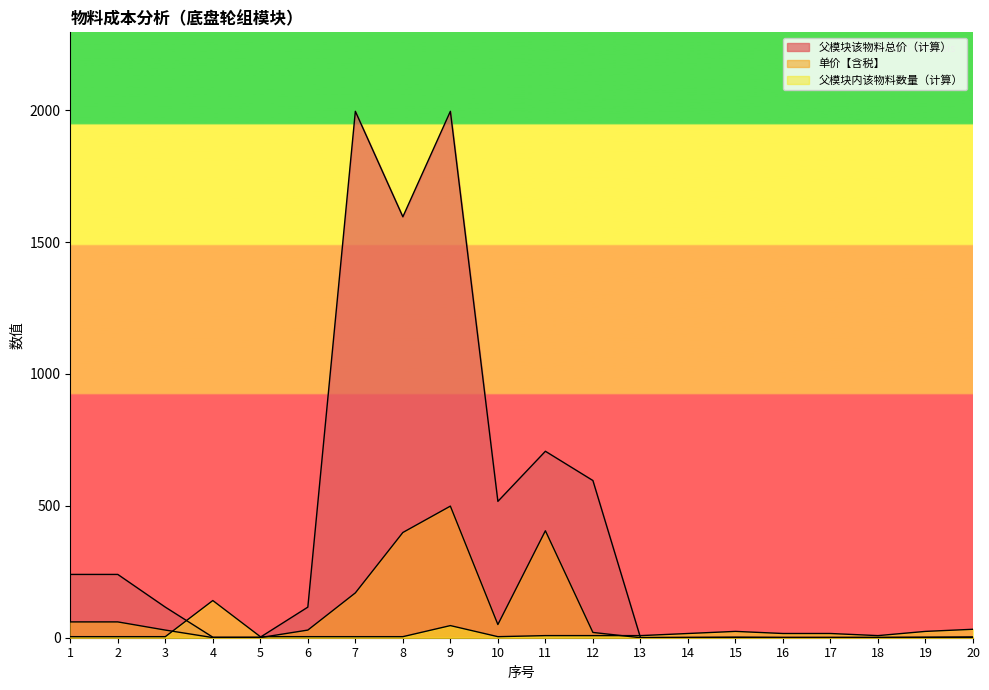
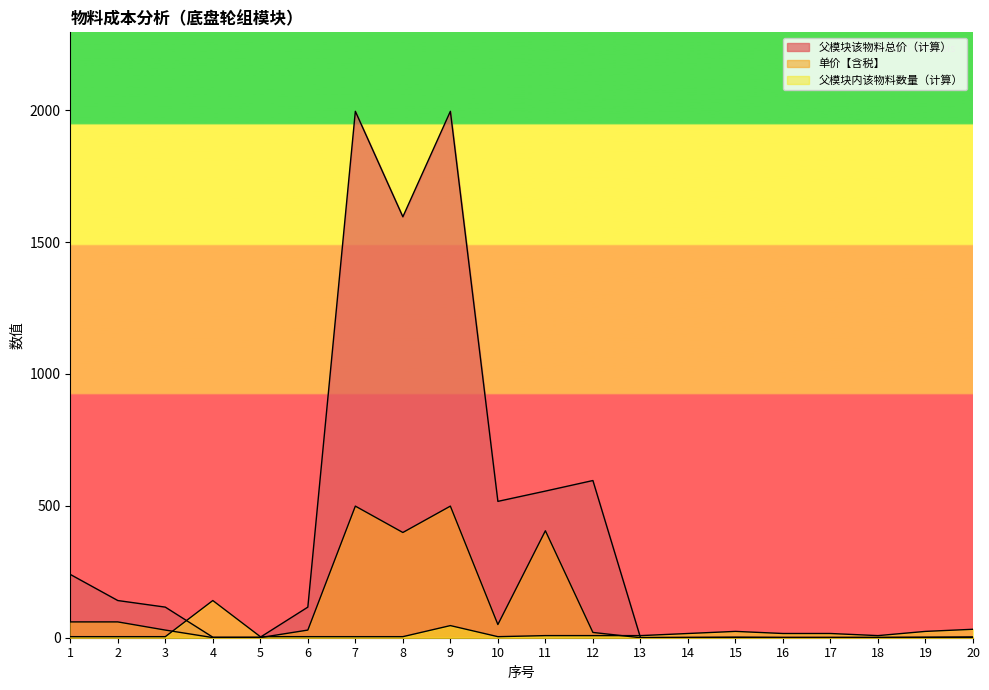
父模块该物料总价（计算）, 2: 240 -> 140
单价【含税】, 7: 170 -> 500
父模块该物料总价（计算）, 11: 710 -> 560
